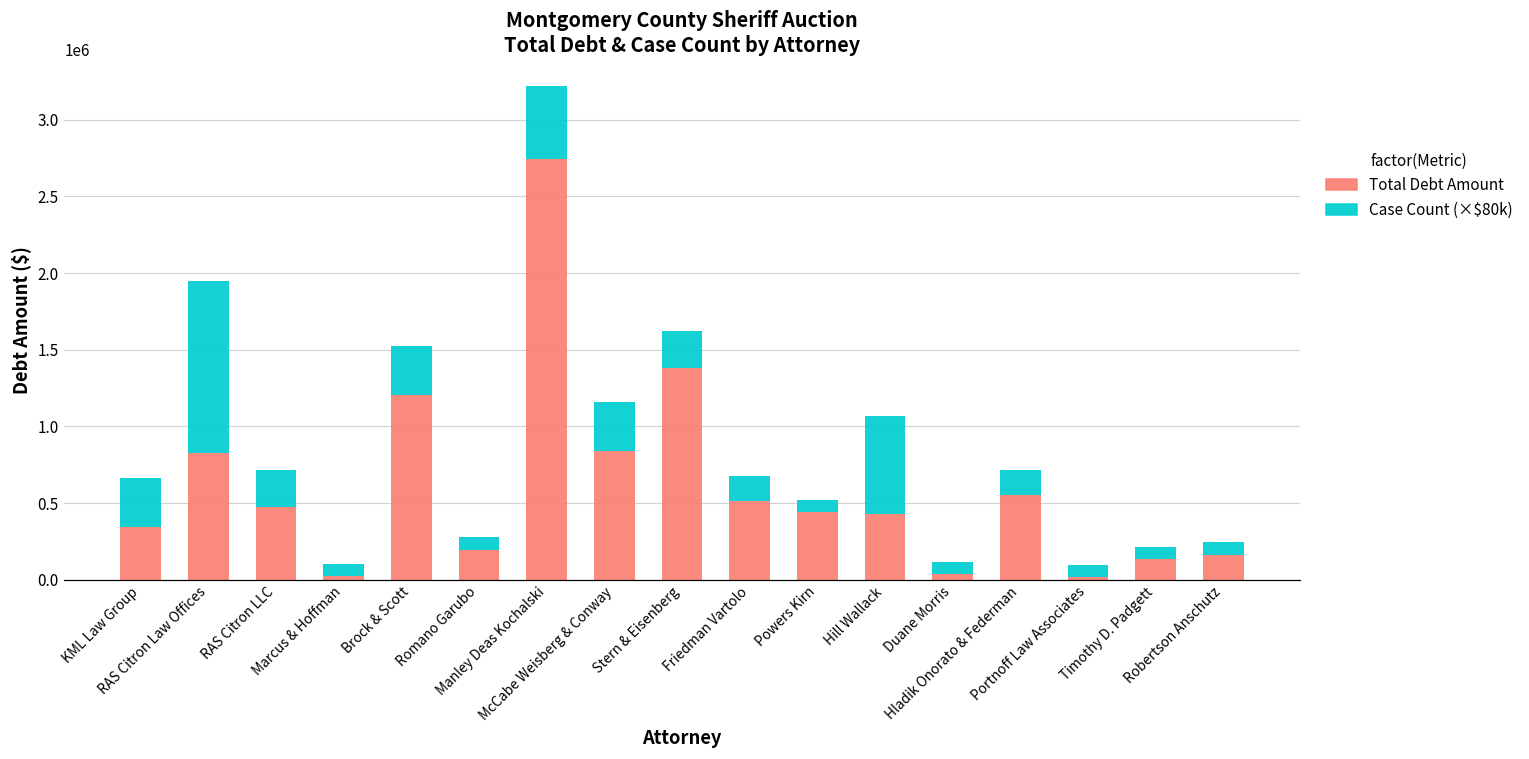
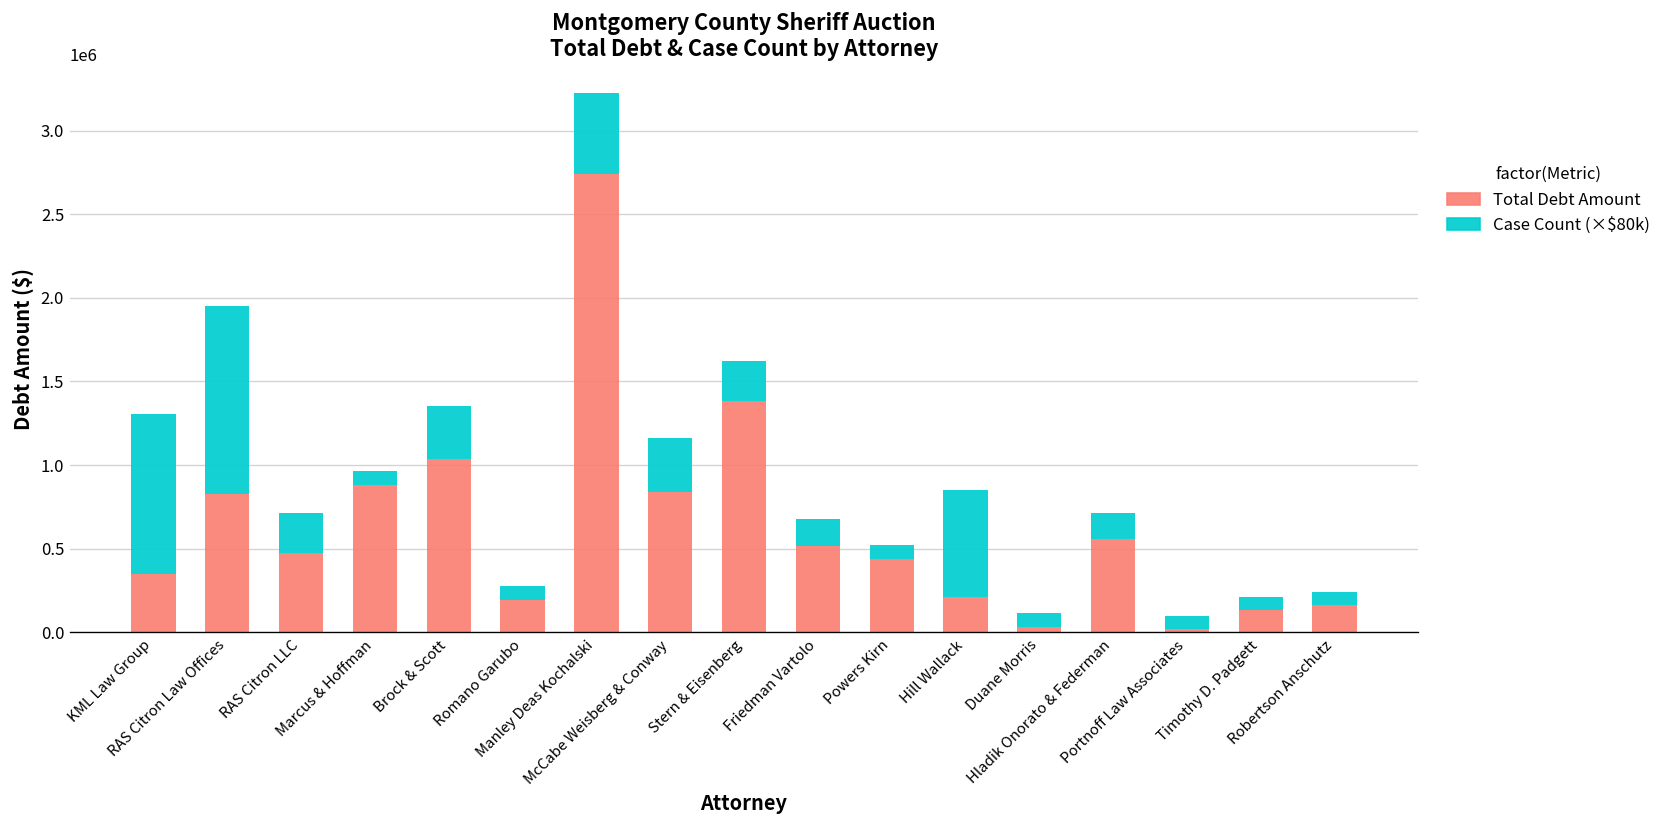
Case Count (×$80k), KML Law Group: 320000 -> 960000
Total Debt Amount, Marcus & Hoffman: 20000 -> 880000
Total Debt Amount, Brock & Scott: 1200000 -> 1040000
Total Debt Amount, Hill Wallack: 430000 -> 210000
